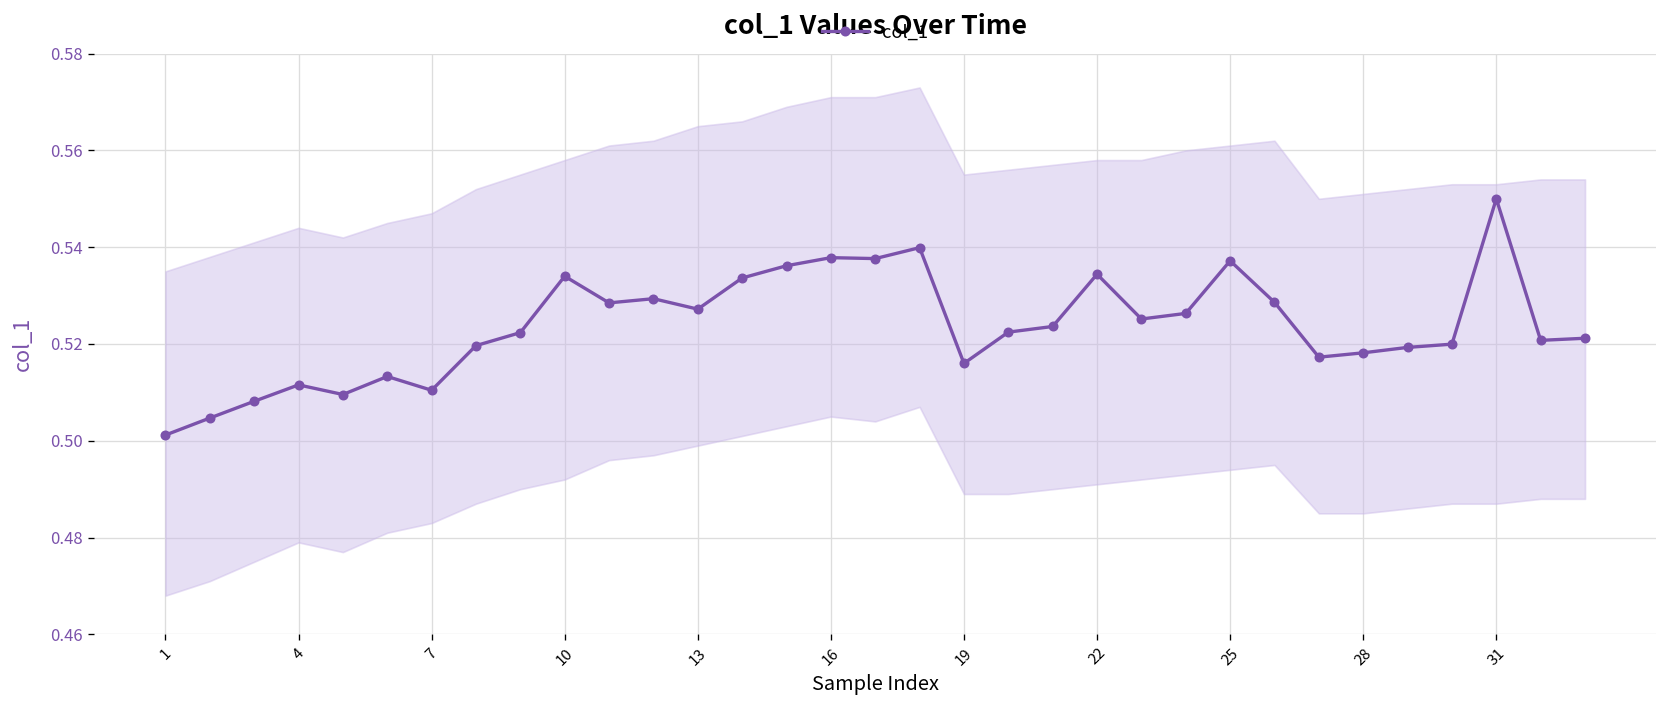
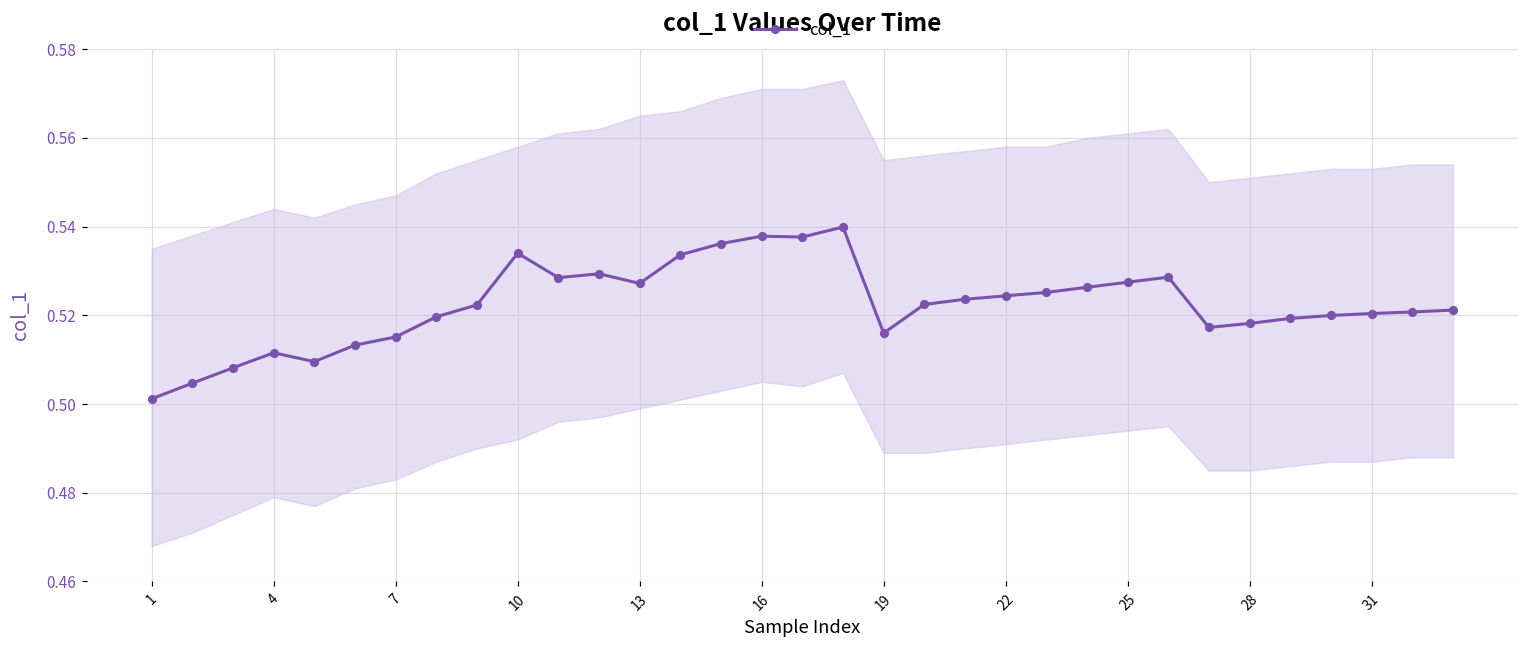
col_1, 7: 0.510 -> 0.515
col_1, 22: 0.534 -> 0.524
col_1, 25: 0.537 -> 0.527
col_1, 31: 0.550 -> 0.520
